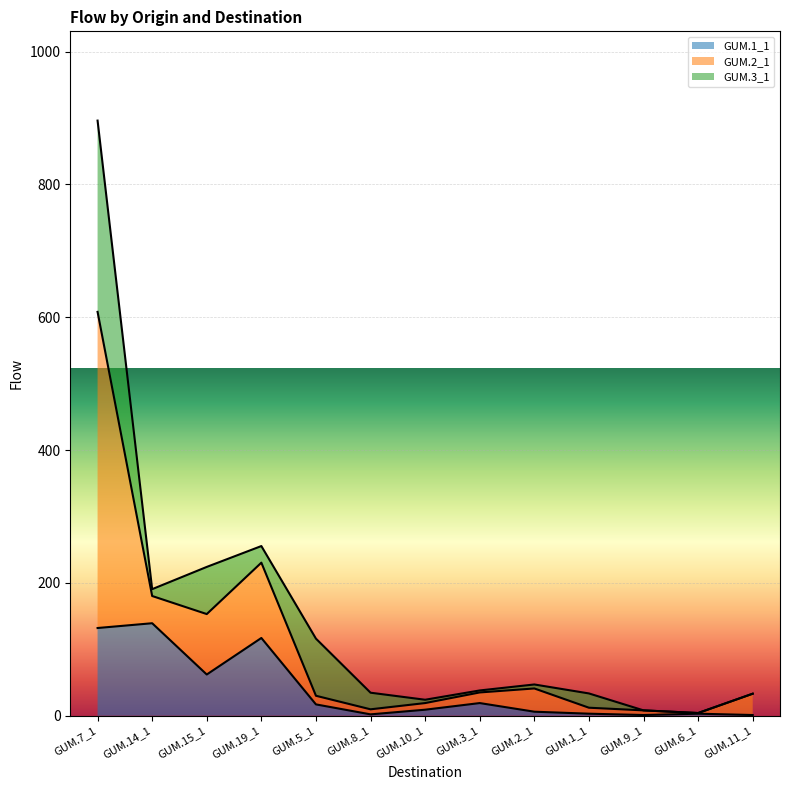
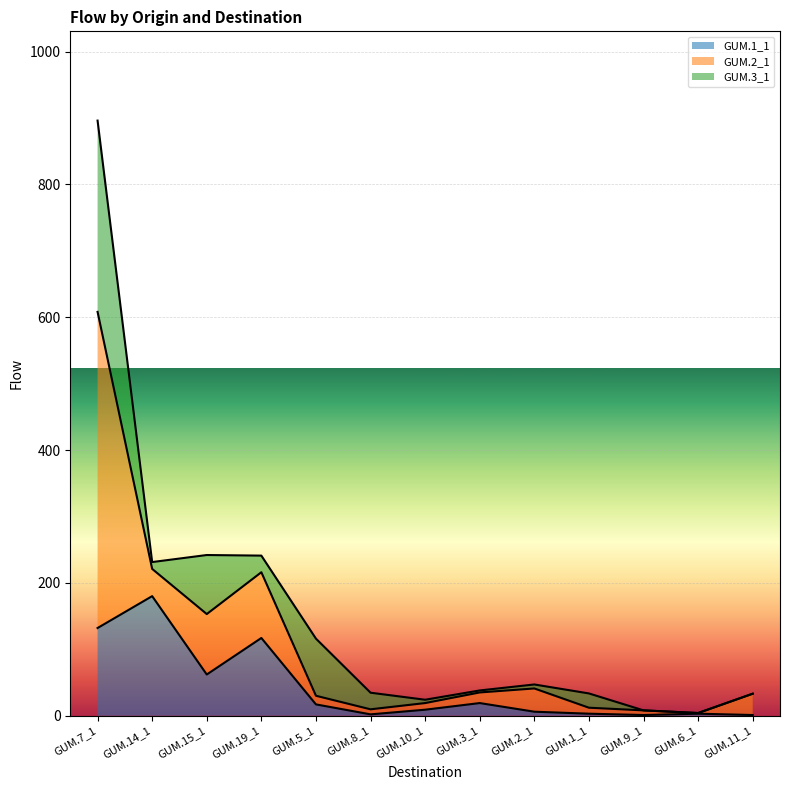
GUM.1_1, GUM.14_1: 140 -> 180
GUM.3_1, GUM.15_1: 70 -> 90
GUM.2_1, GUM.19_1: 110 -> 100
